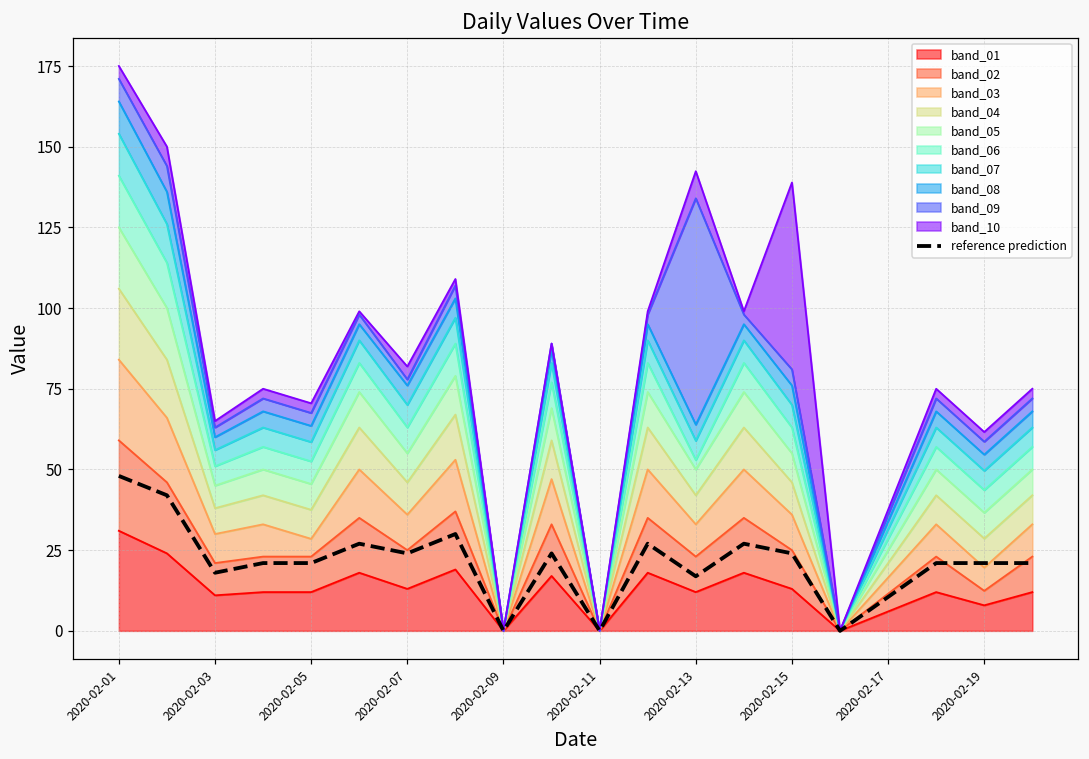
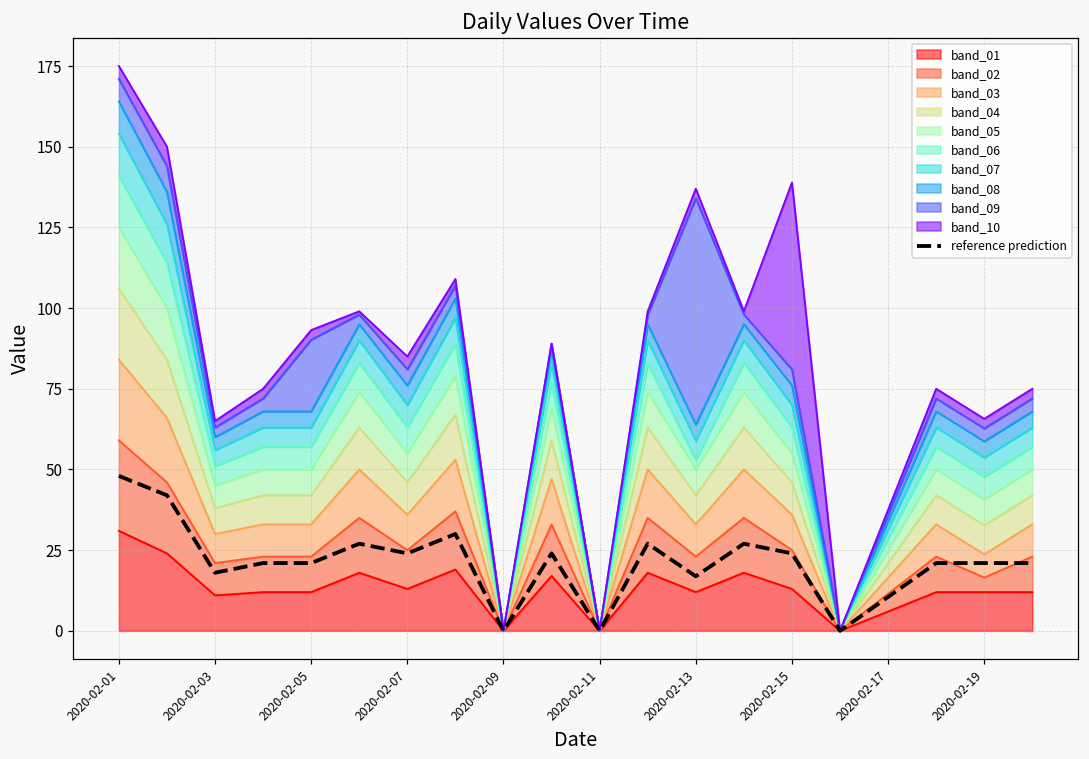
band_03, 2020-02-05: 6 -> 10
band_09, 2020-02-05: 4 -> 22
band_09, 2020-02-07: 2 -> 5
band_10, 2020-02-13: 8 -> 3
band_01, 2020-02-19: 8 -> 12
